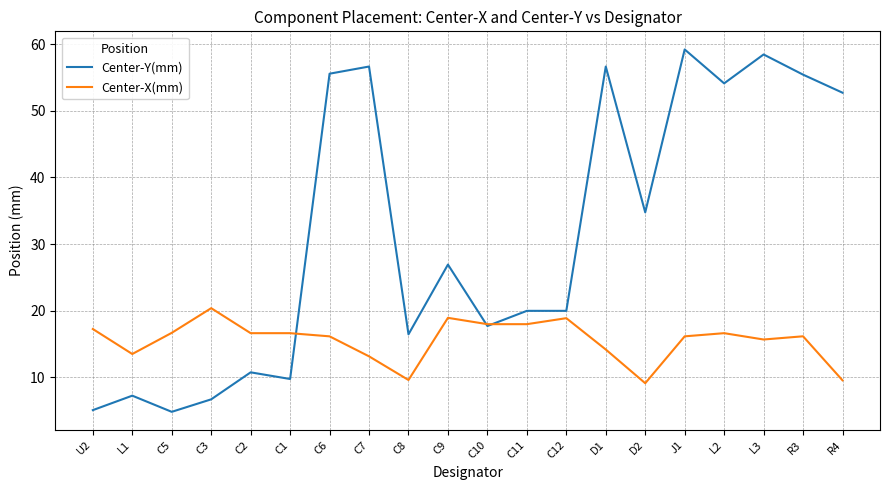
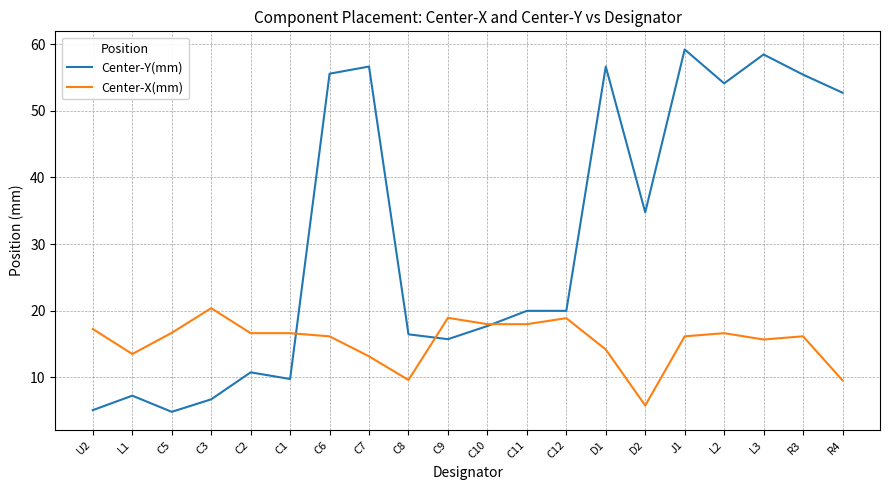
Center-Y(mm), C9: 27 -> 16
Center-X(mm), D2: 9 -> 6
